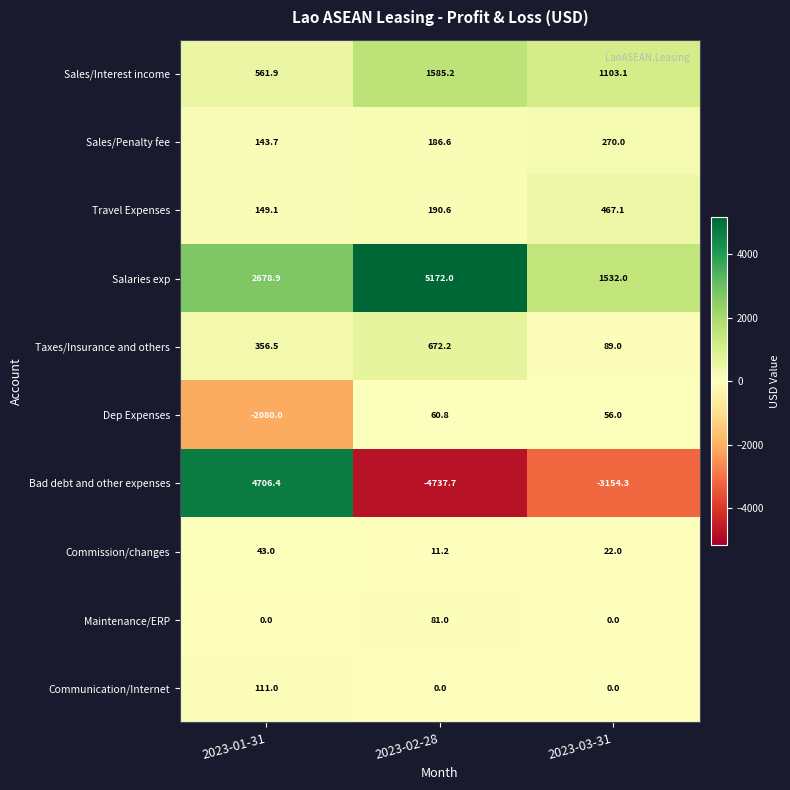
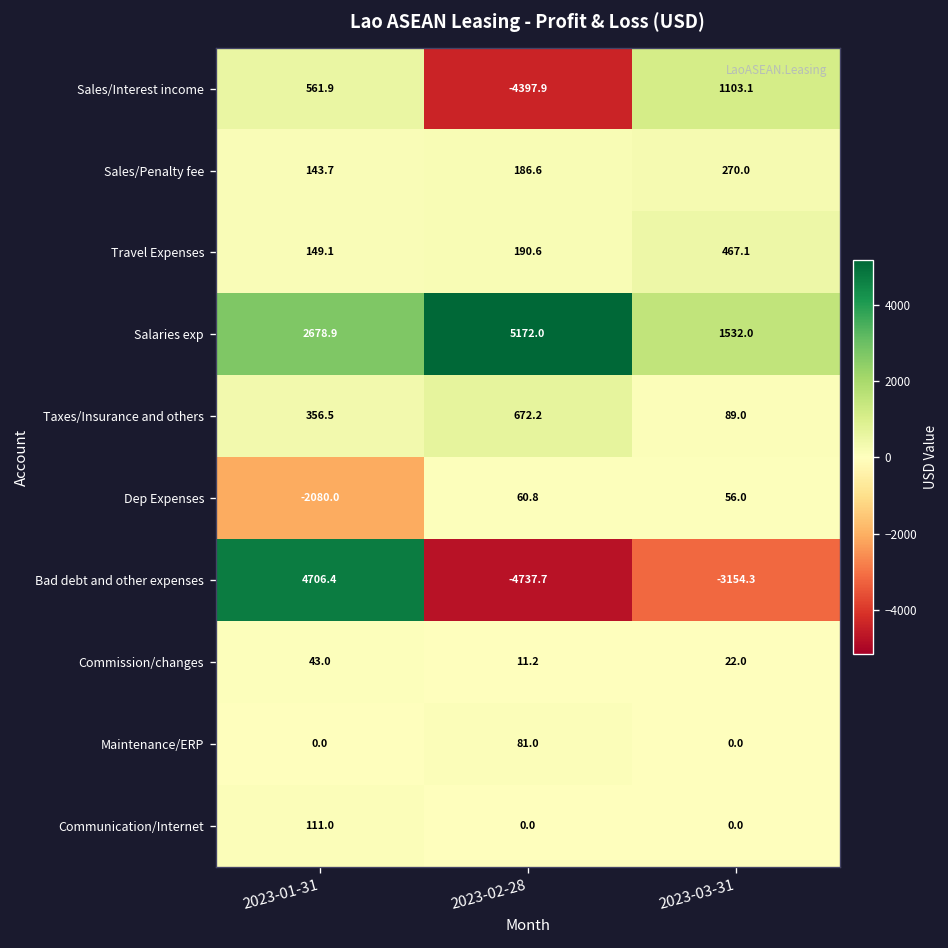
Sales/Interest income, 2023-02-28: 1585.2 -> -4397.9
